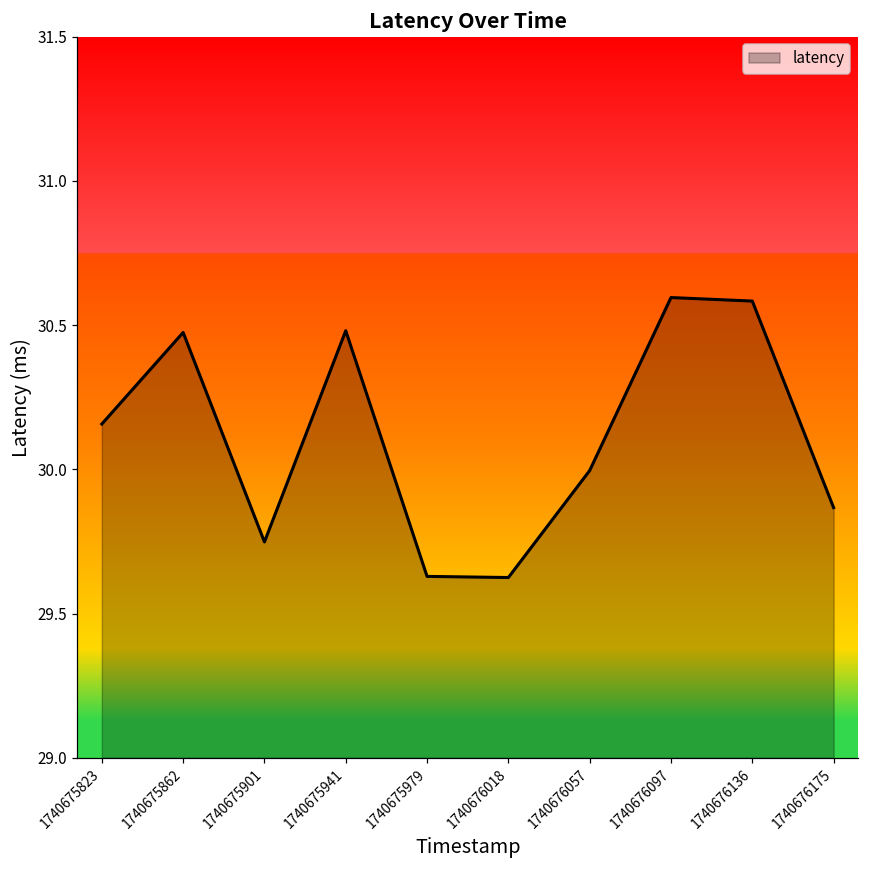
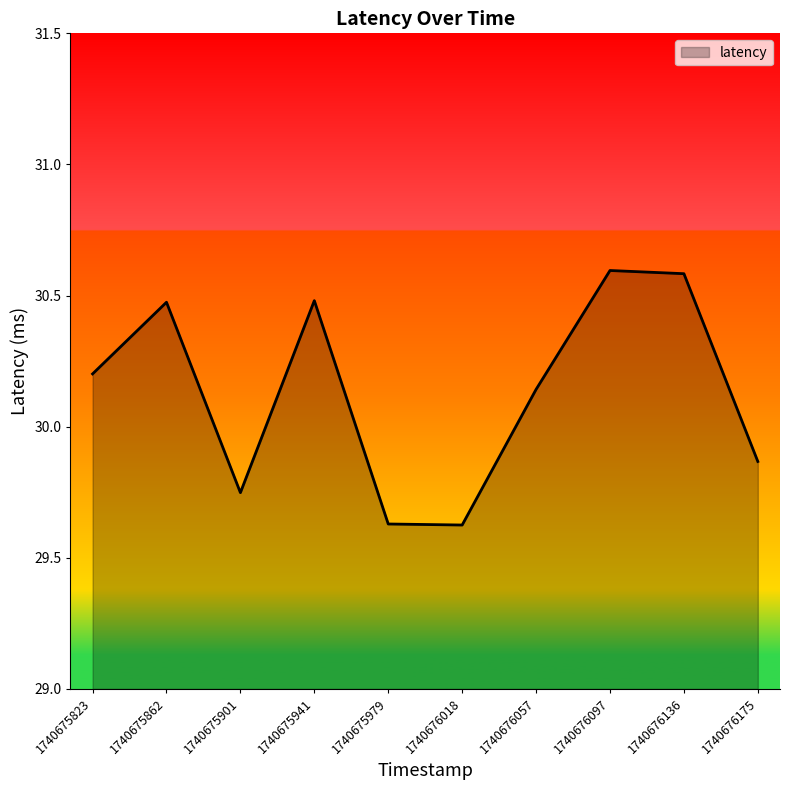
1740675823: 30.16 -> 30.20
1740676057: 30.00 -> 30.14
